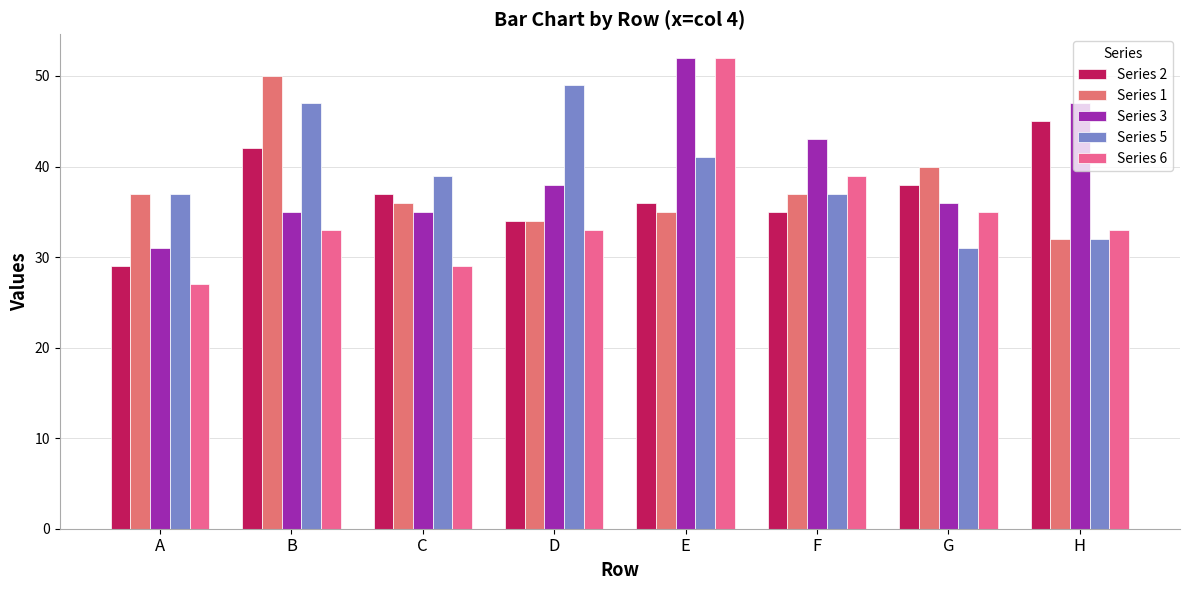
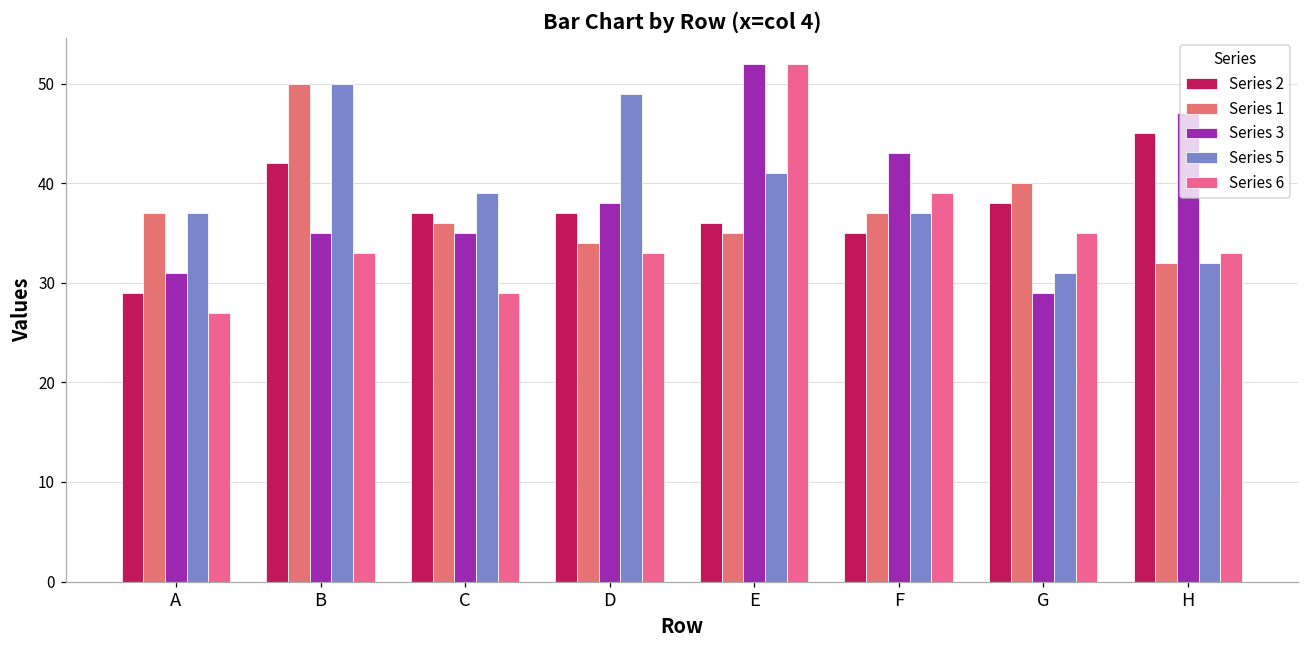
Series 5, B: 47 -> 50
Series 2, D: 34 -> 37
Series 3, G: 36 -> 29
